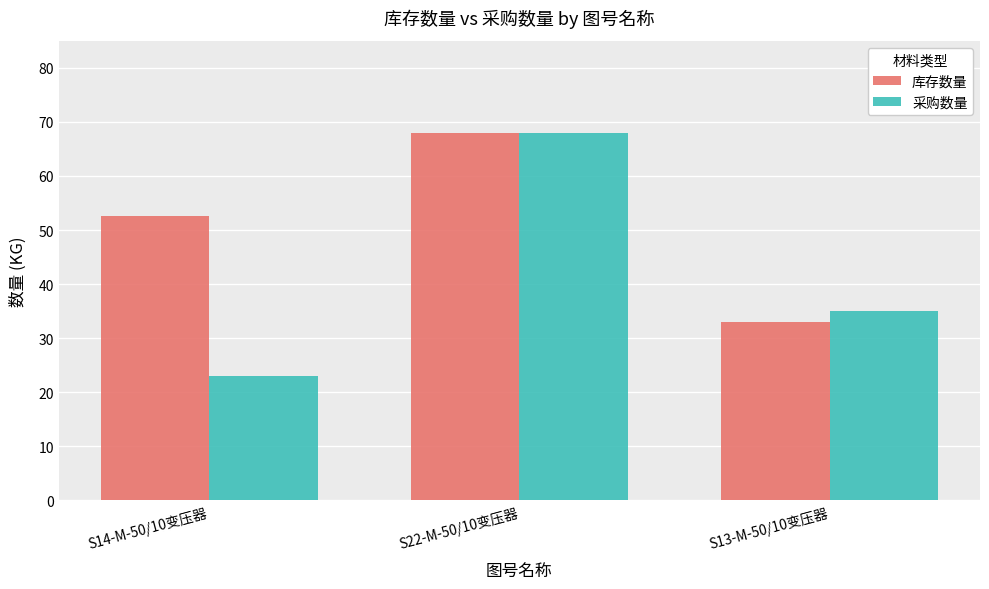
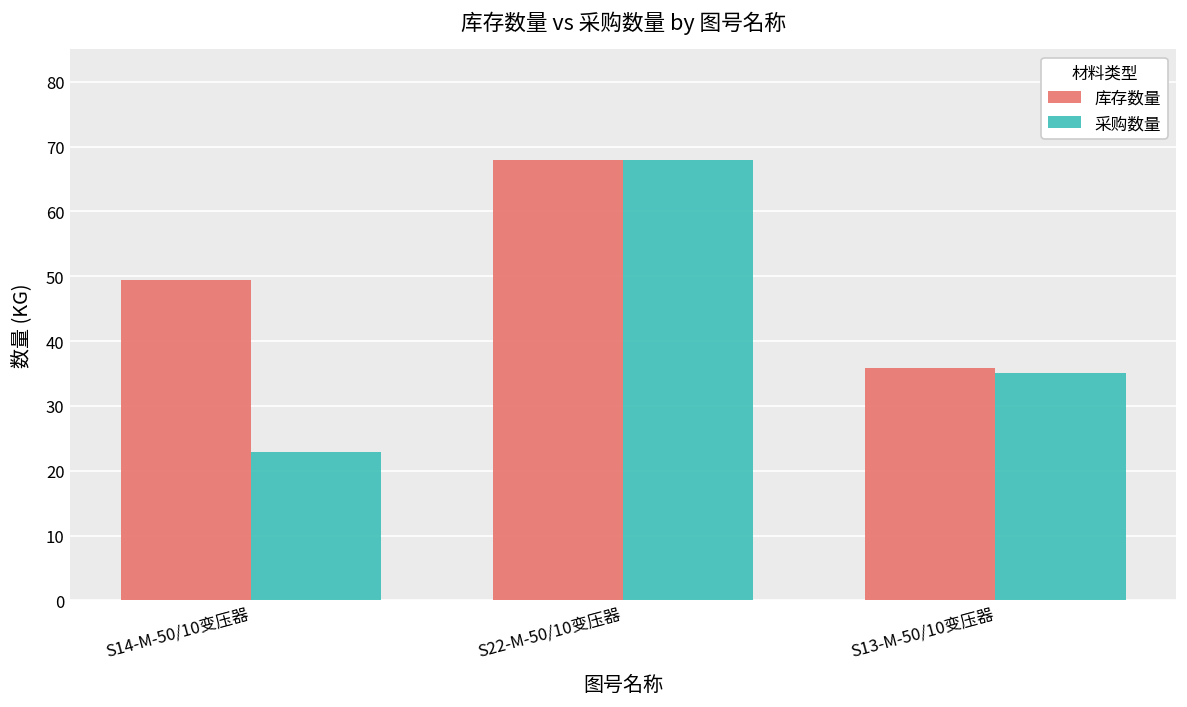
库存数量, S14-M-50/10变压器: 53 -> 49
库存数量, S13-M-50/10变压器: 33 -> 36
